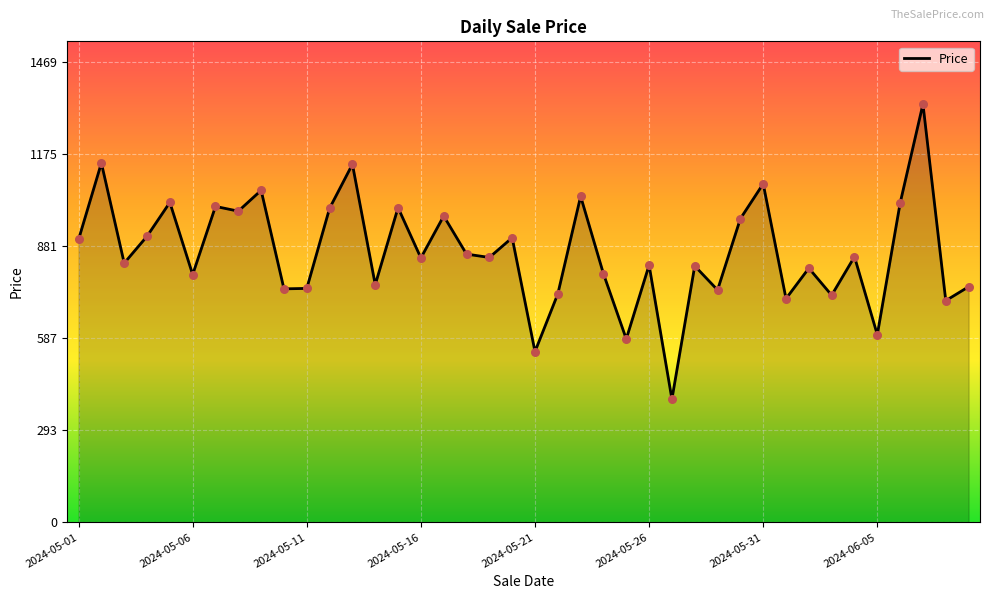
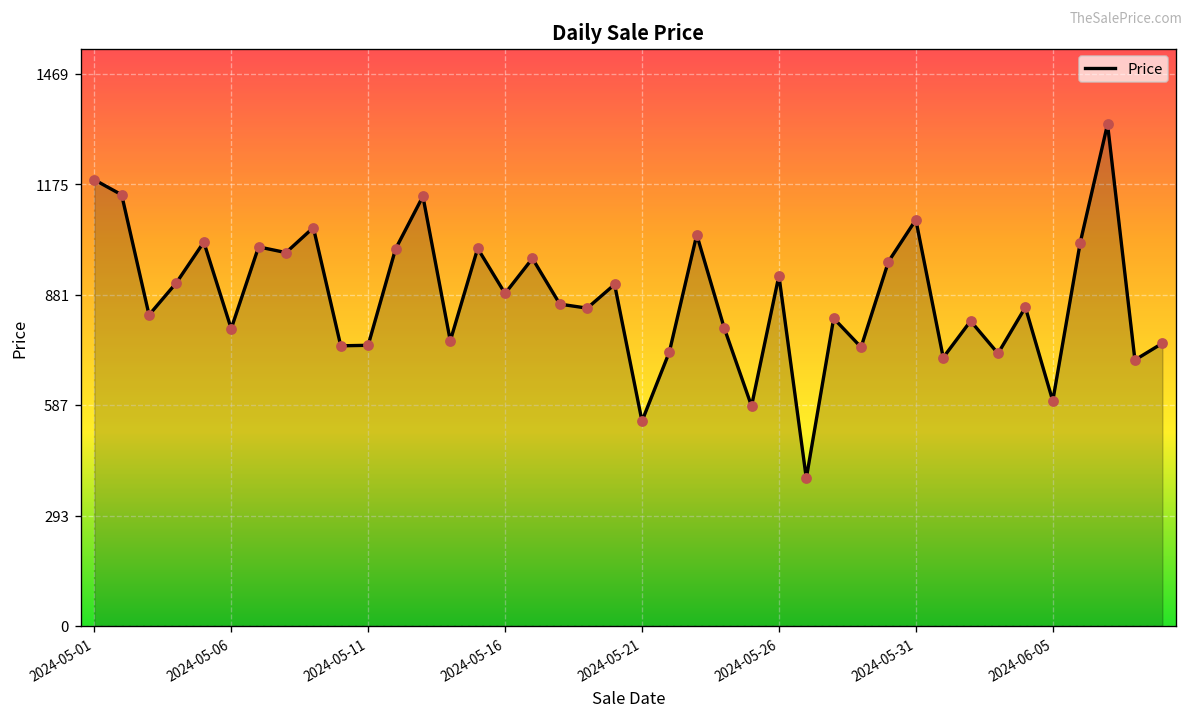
2024-05-01: 900 -> 1190
2024-05-16: 840 -> 890
2024-05-26: 820 -> 930
